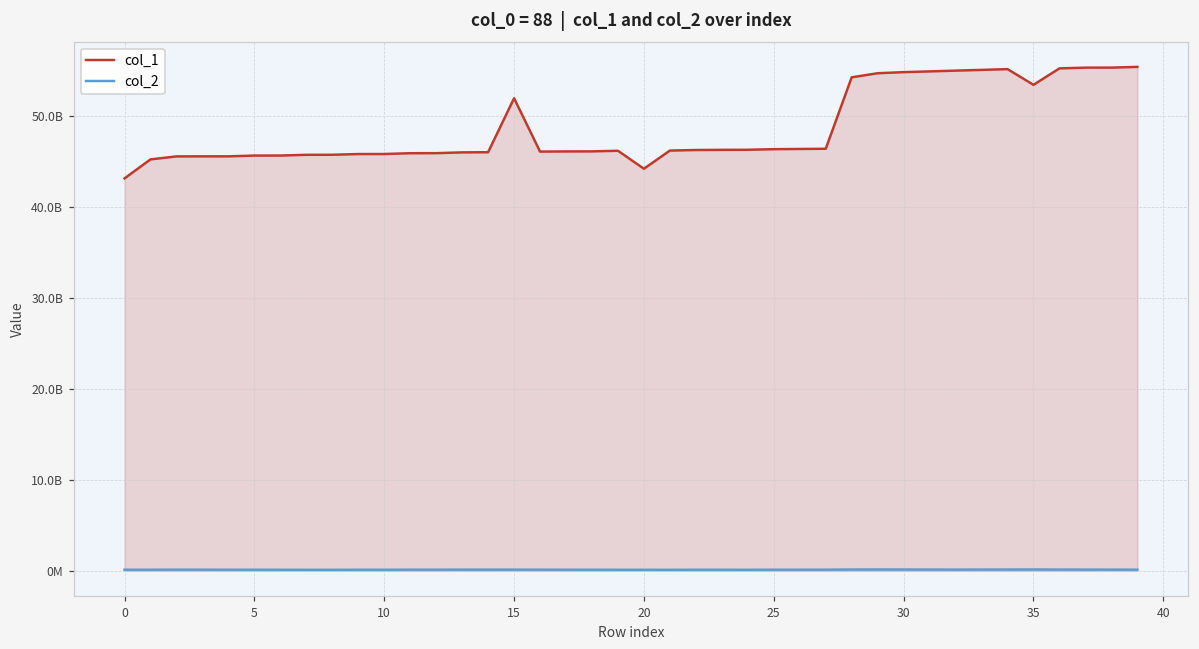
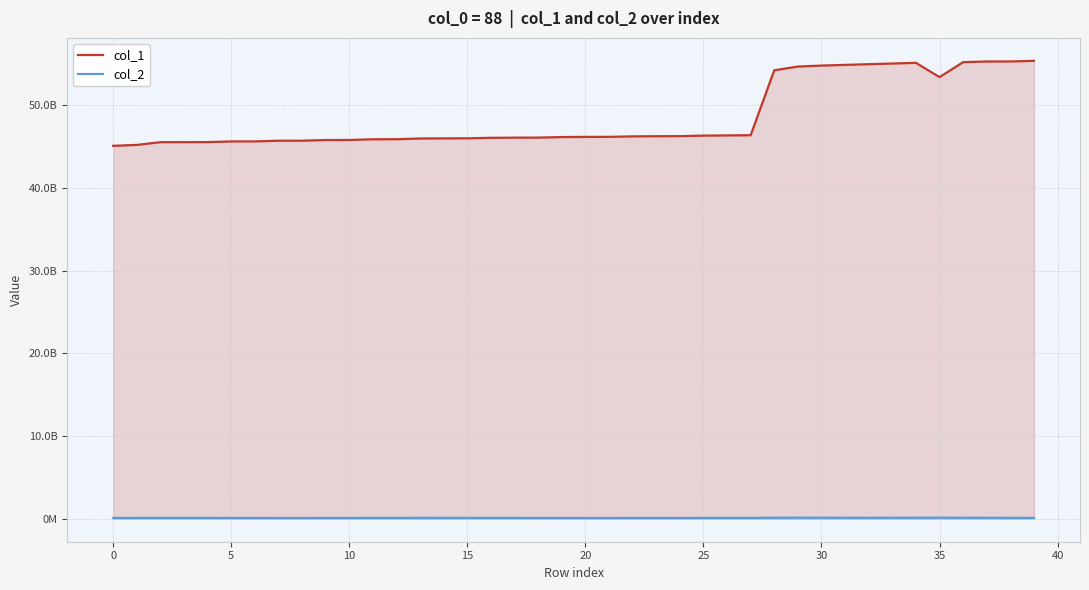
col_1, 0: 43000000000 -> 45000000000
col_1, 15: 52000000000 -> 46000000000
col_1, 20: 44000000000 -> 46000000000
